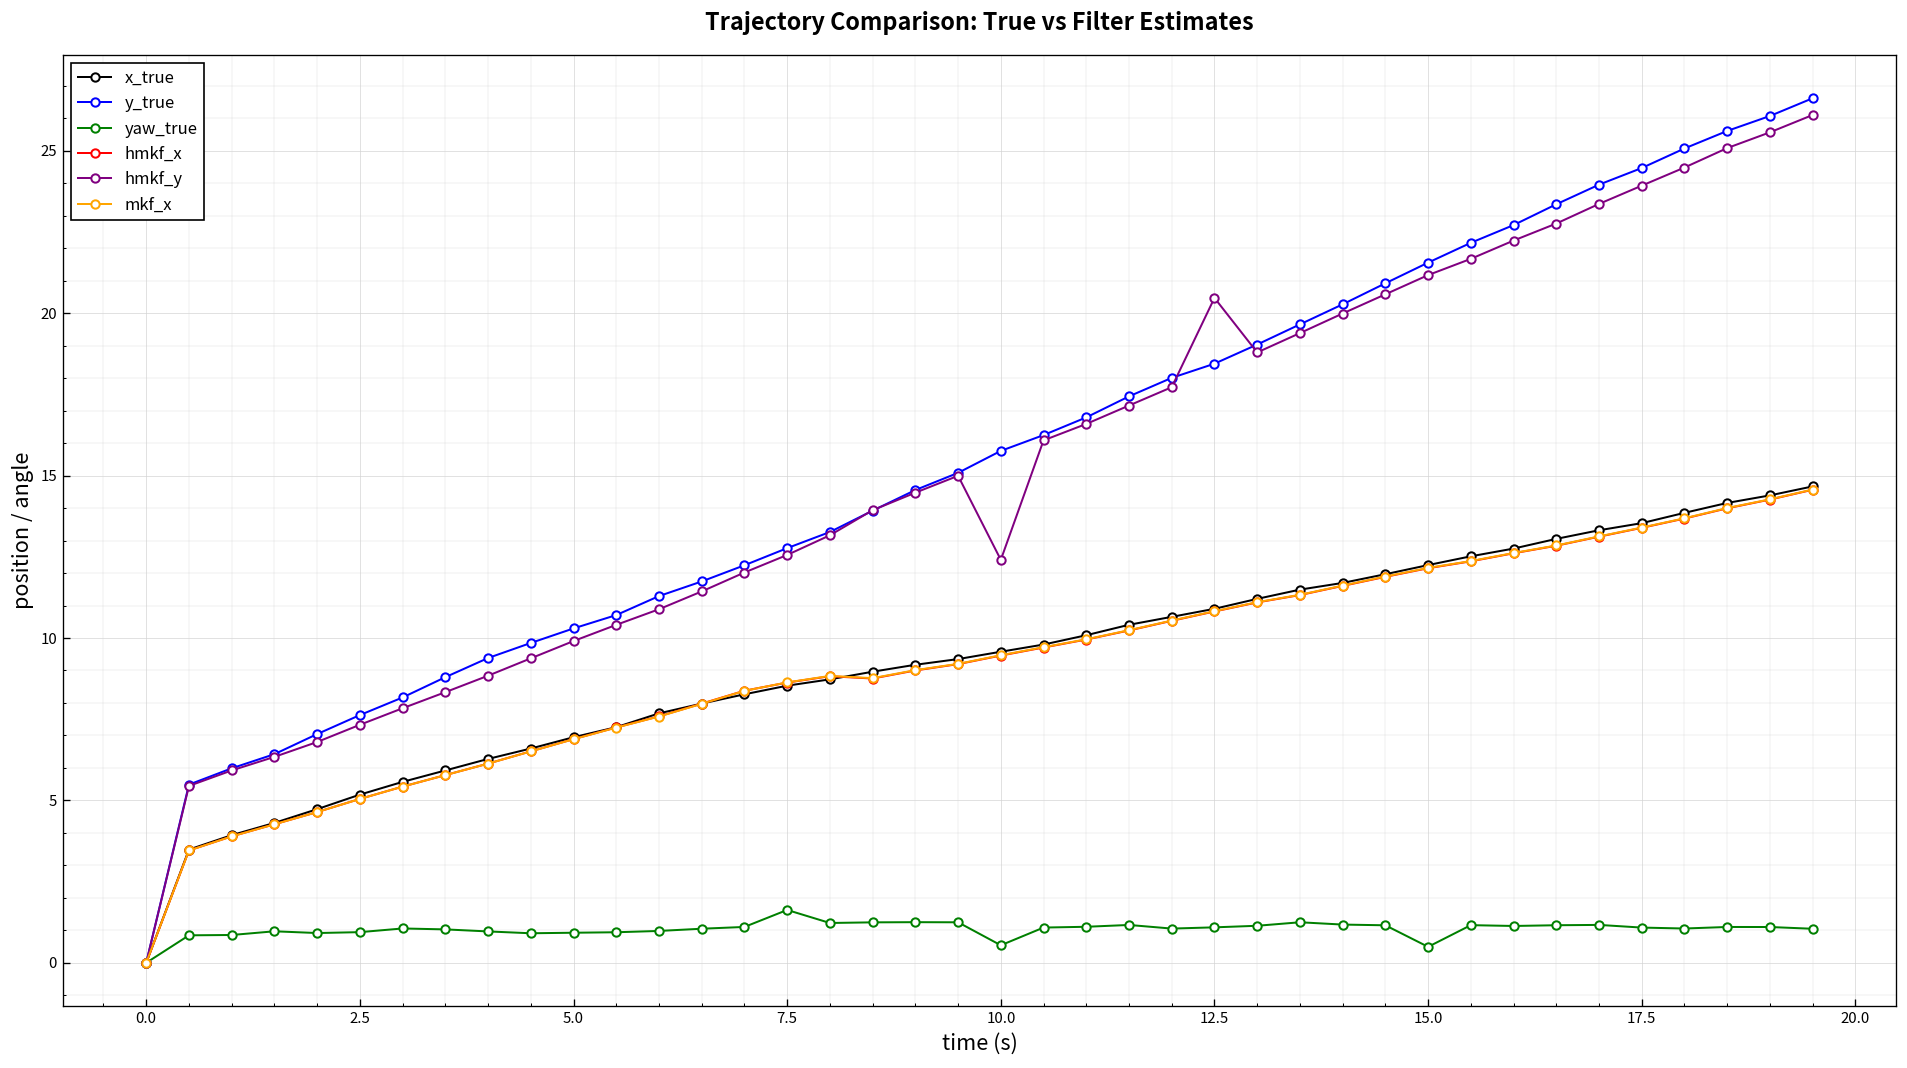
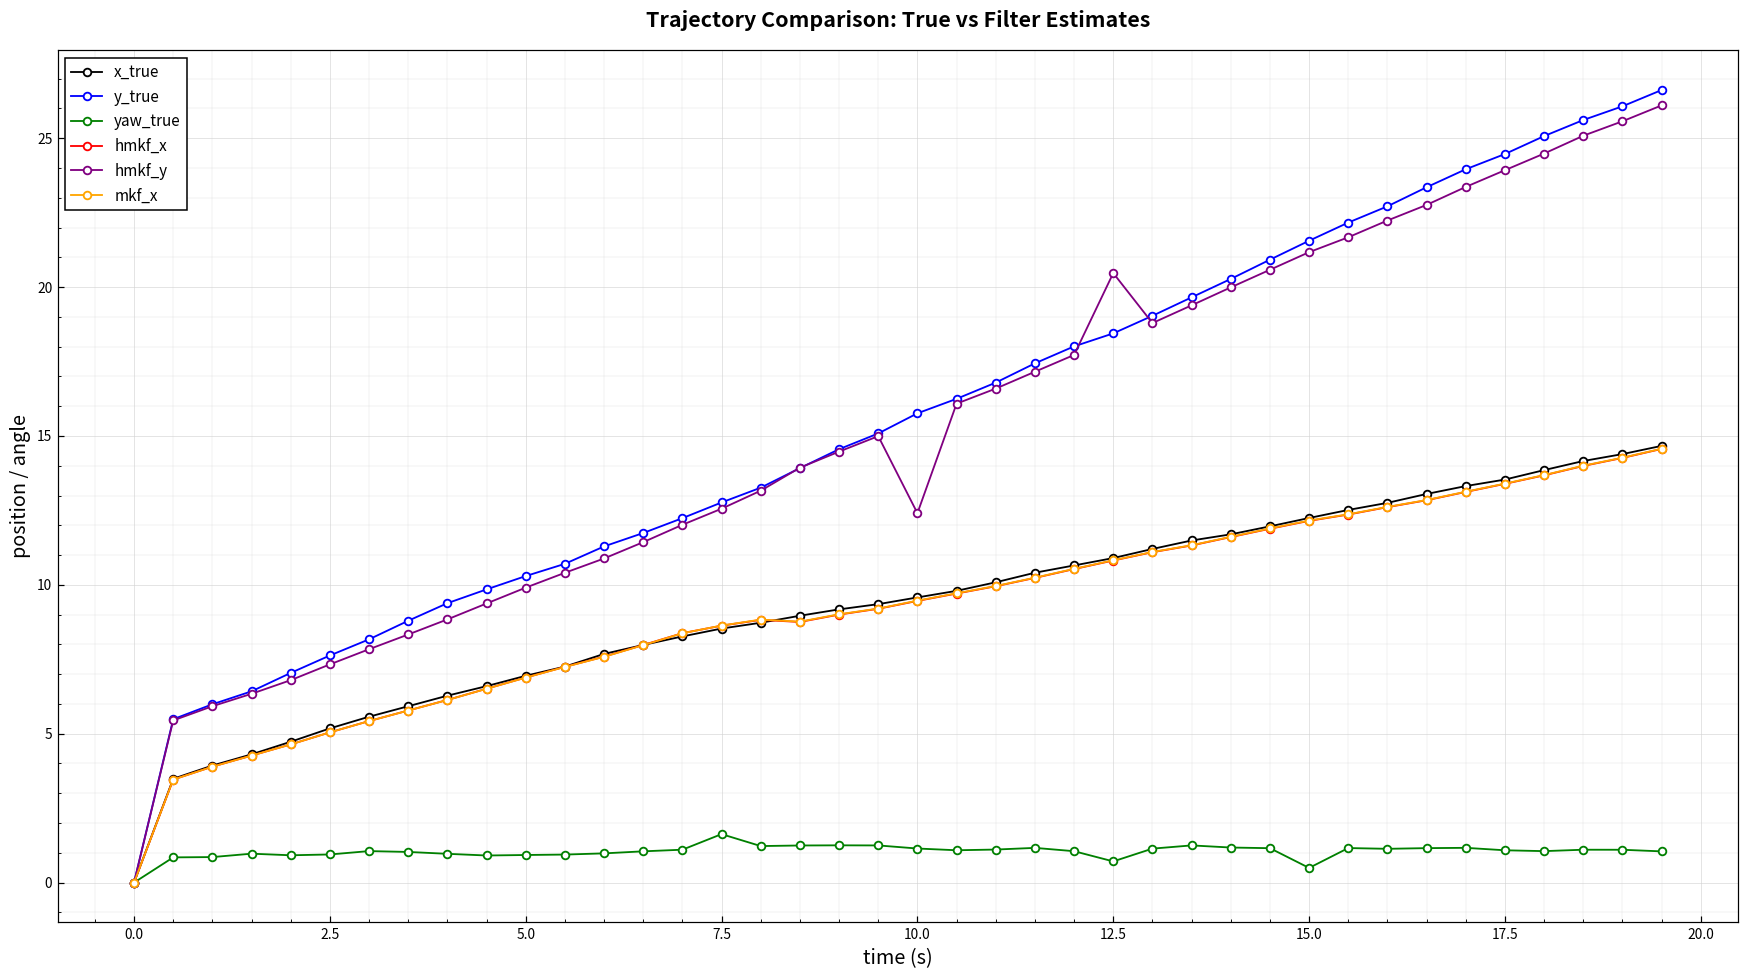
yaw_true, 10.0: 0.5 -> 1.1
yaw_true, 12.5: 1.1 -> 0.7
